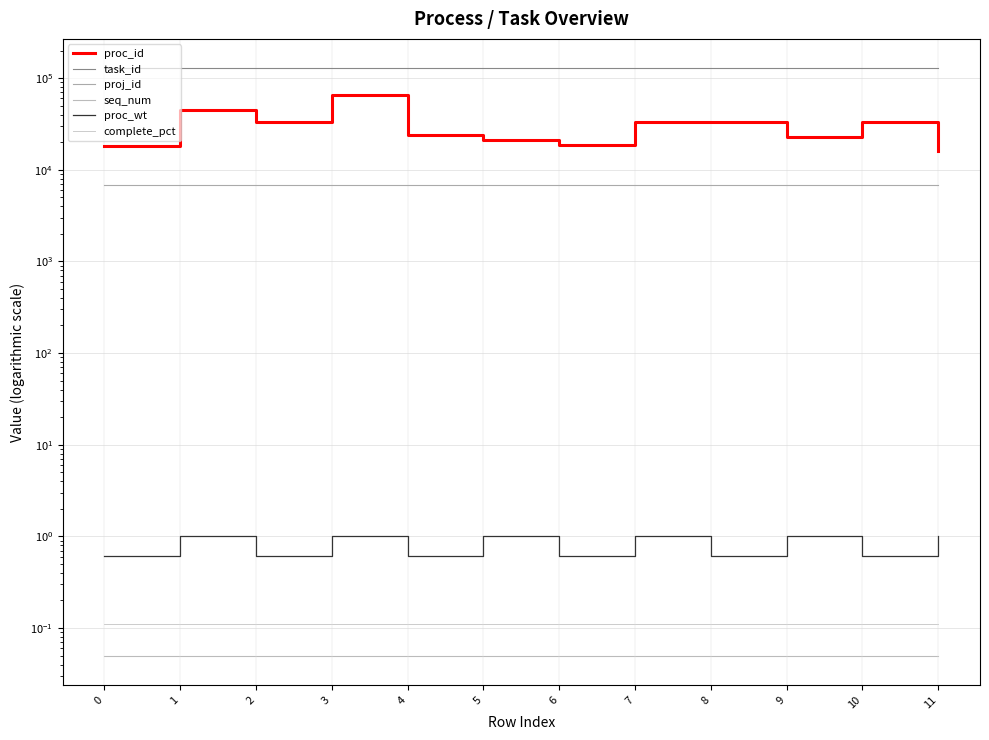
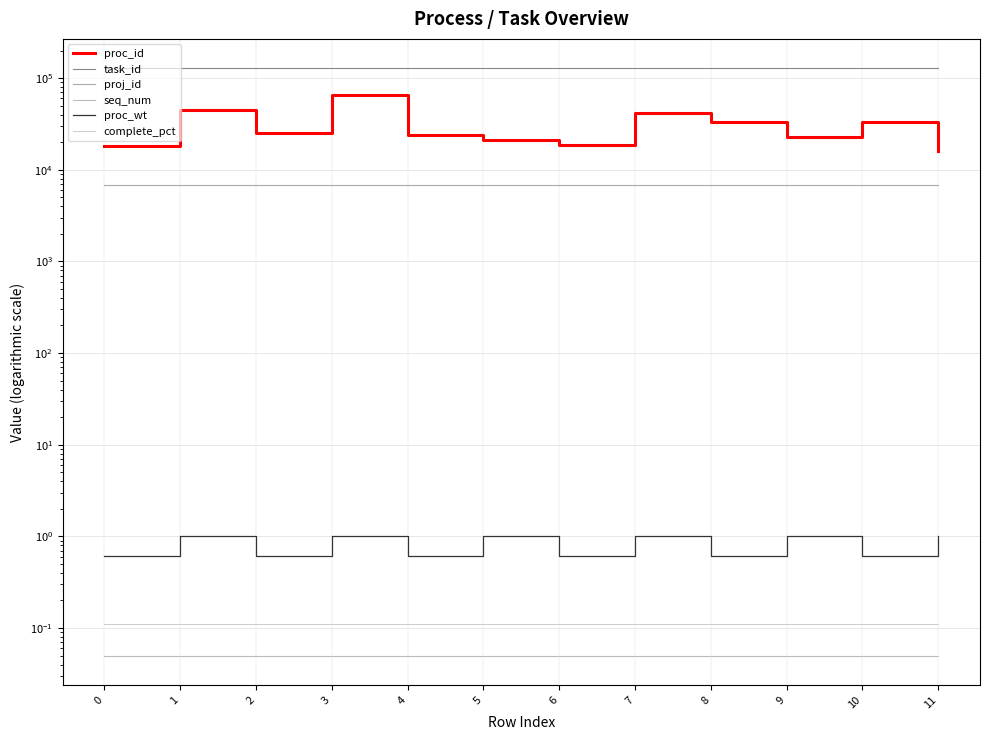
proc_id, 2: 33000 -> 25000
proc_id, 7: 33000 -> 40000
